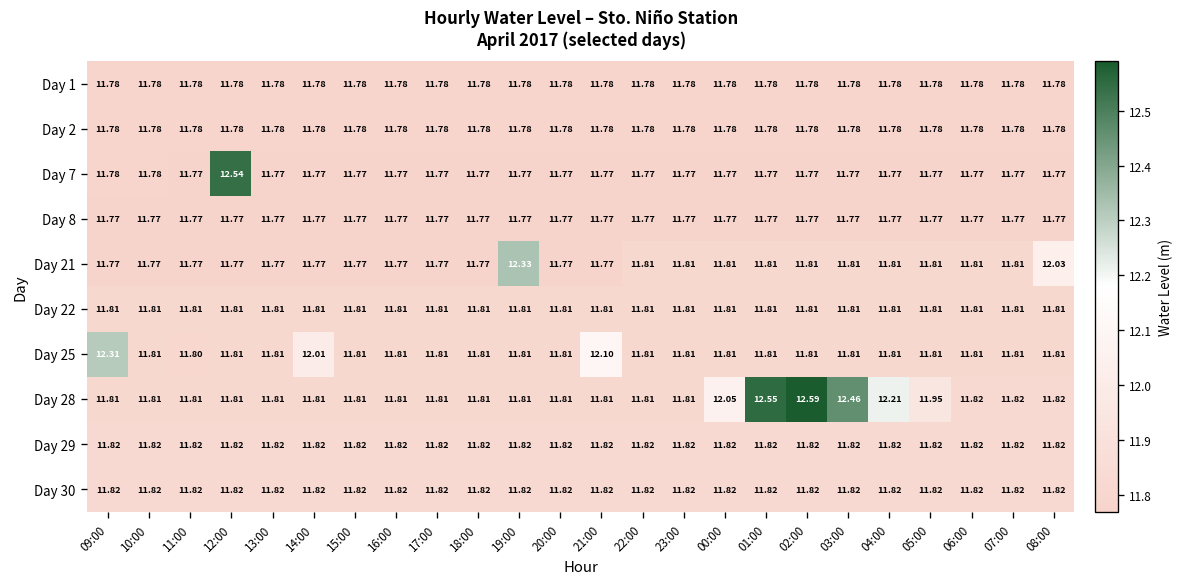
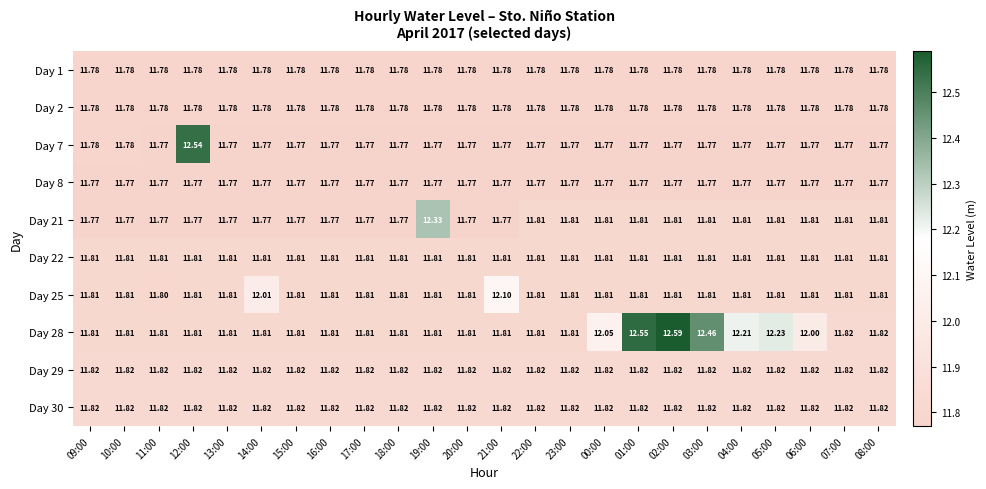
Day 21, 08:00: 12.03 -> 11.81
Day 25, 09:00: 12.31 -> 11.81
Day 28, 05:00: 11.95 -> 12.23
Day 28, 06:00: 11.82 -> 12.00
